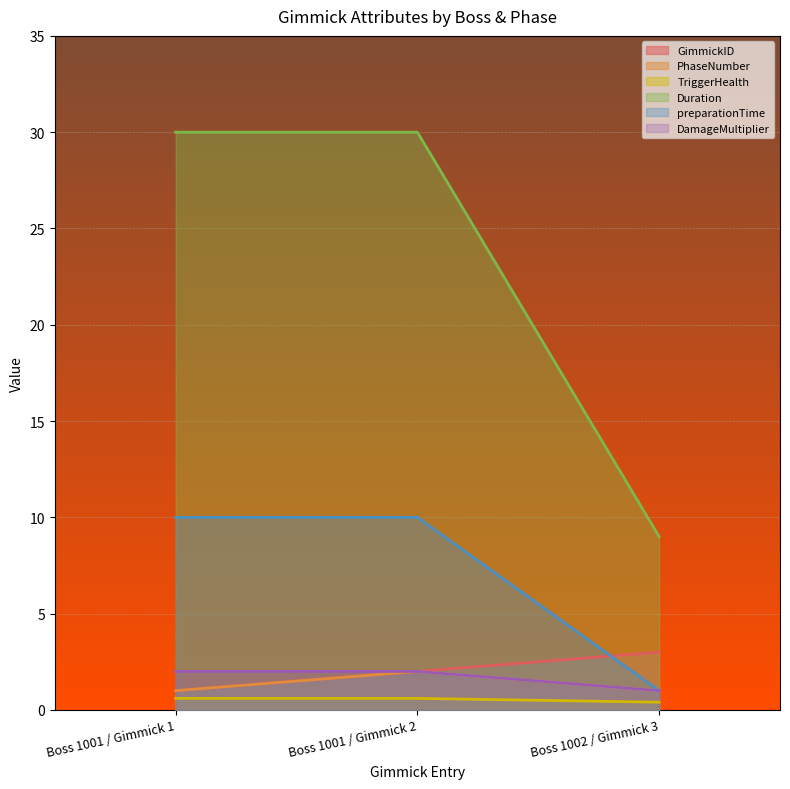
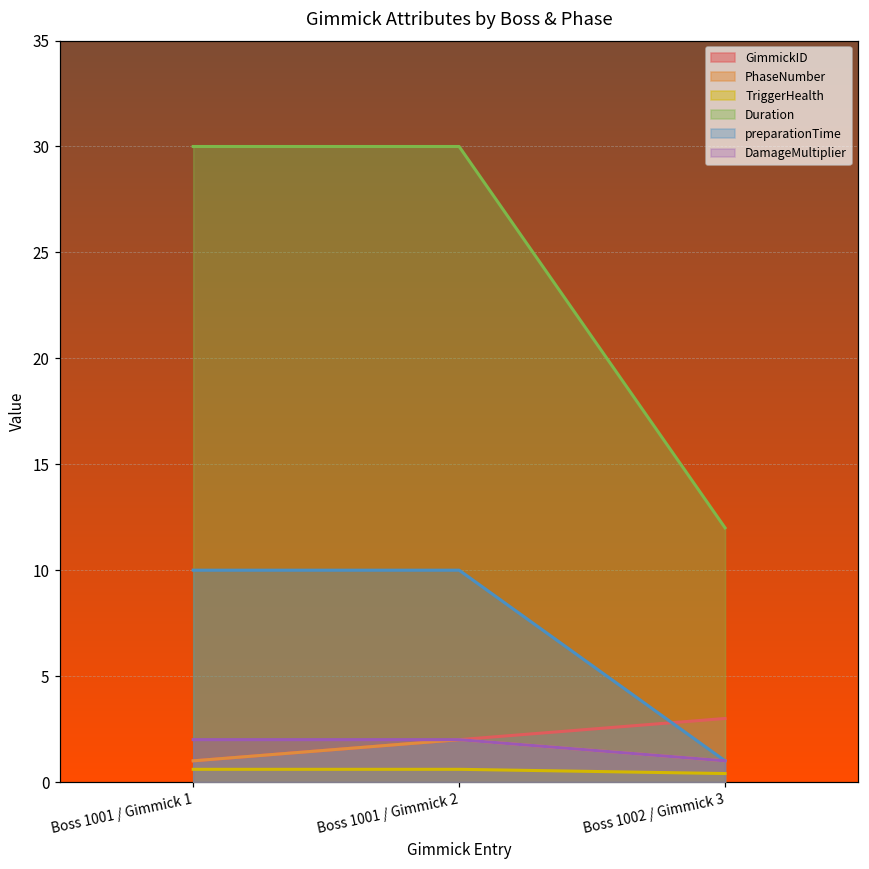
Duration, Boss 1002 / Gimmick 3: 9 -> 12
